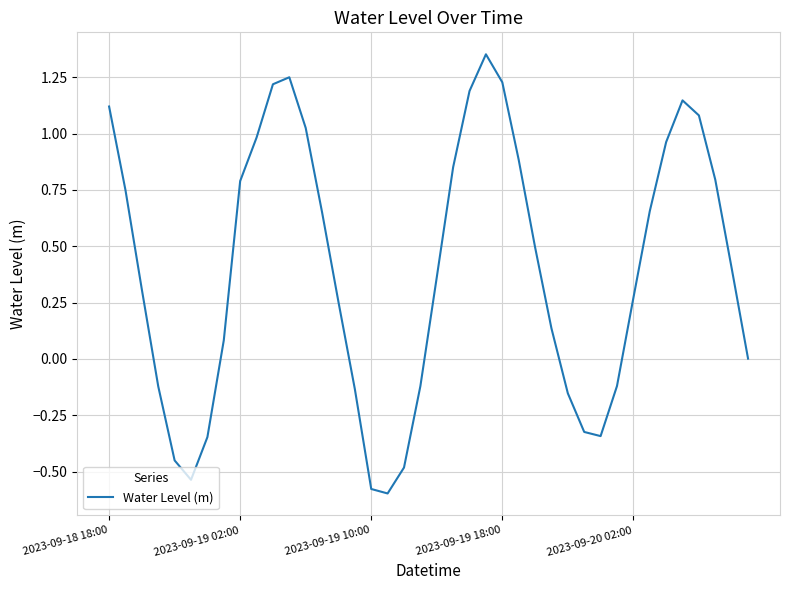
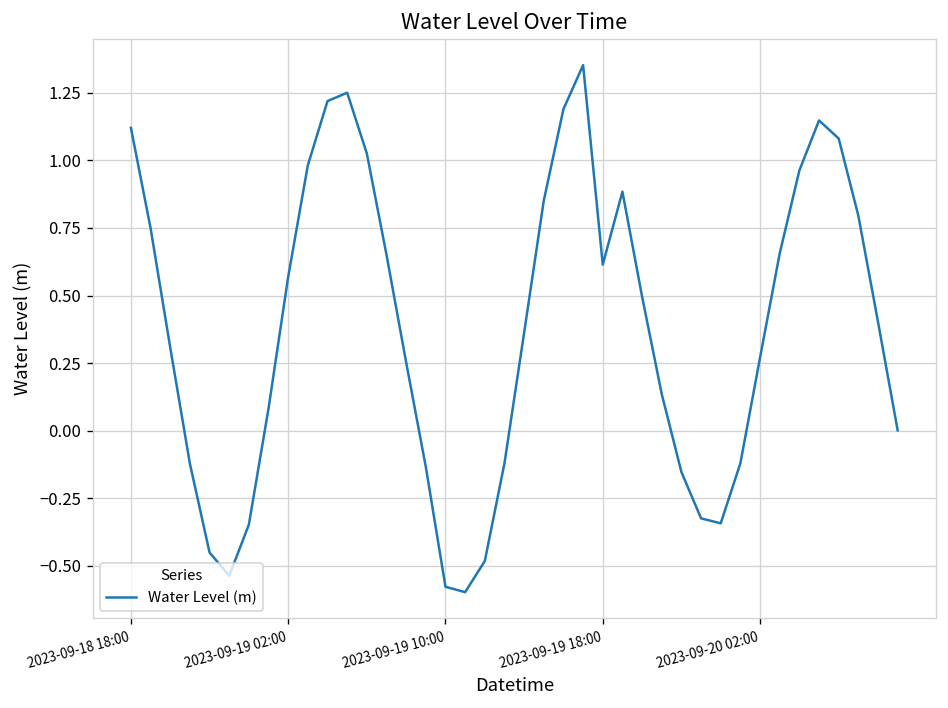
2023-09-19 02:00: 0.79 -> 0.57
2023-09-19 18:00: 1.23 -> 0.61
